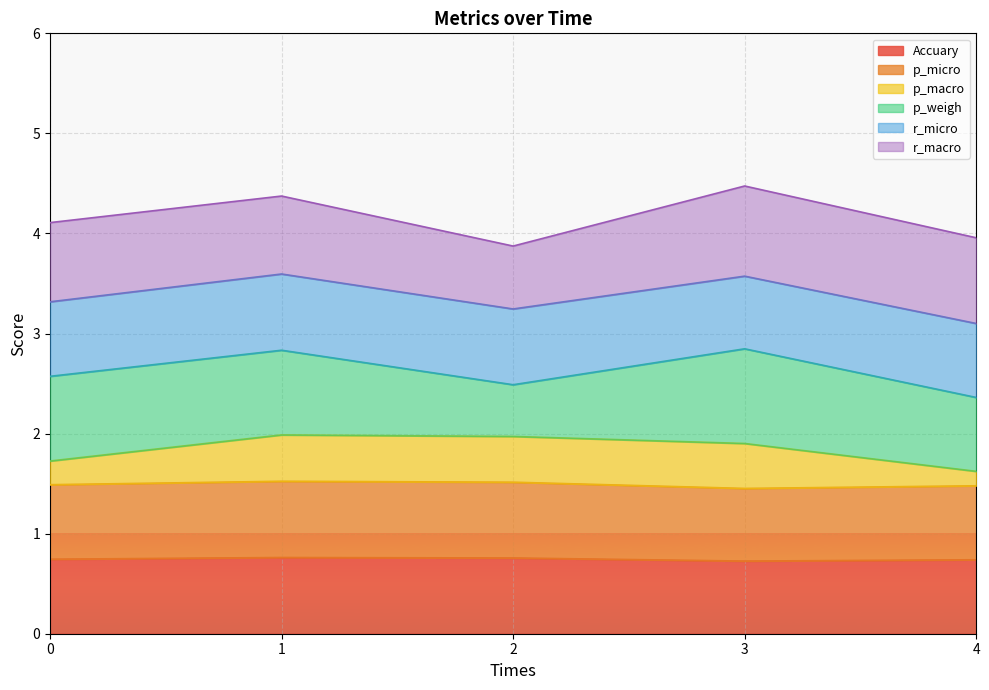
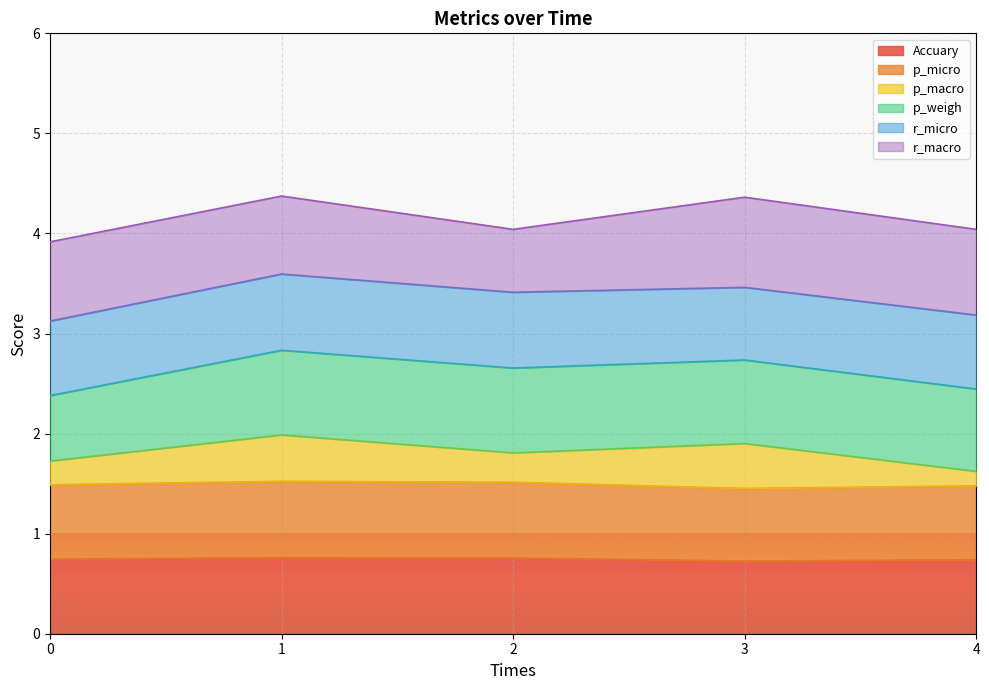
p_weigh, 0: 0.85 -> 0.65
p_macro, 2: 0.46 -> 0.29
p_weigh, 2: 0.52 -> 0.85
p_weigh, 3: 0.95 -> 0.83
p_weigh, 4: 0.74 -> 0.82
